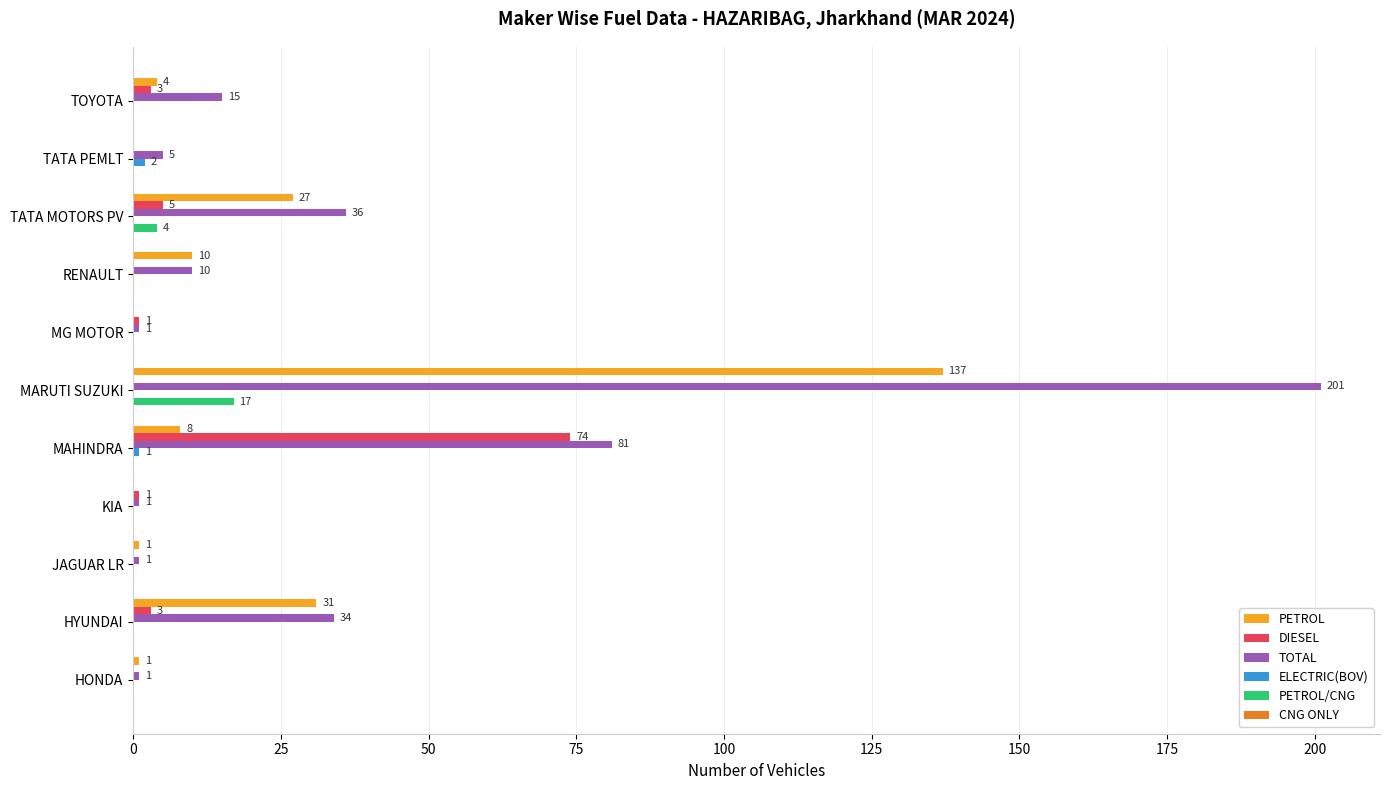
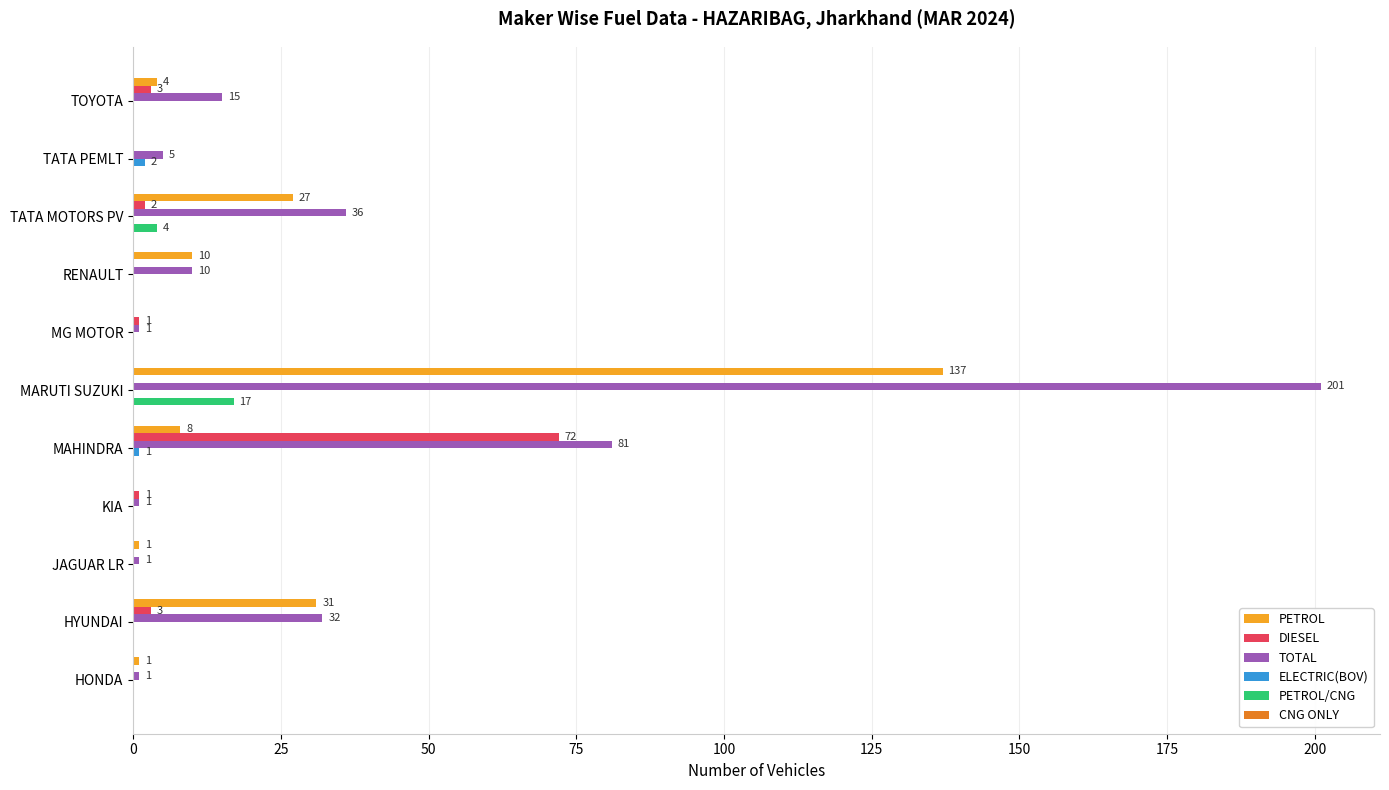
DIESEL, TATA MOTORS PV: 5 -> 2
DIESEL, MAHINDRA: 74 -> 72
TOTAL, HYUNDAI: 34 -> 32
